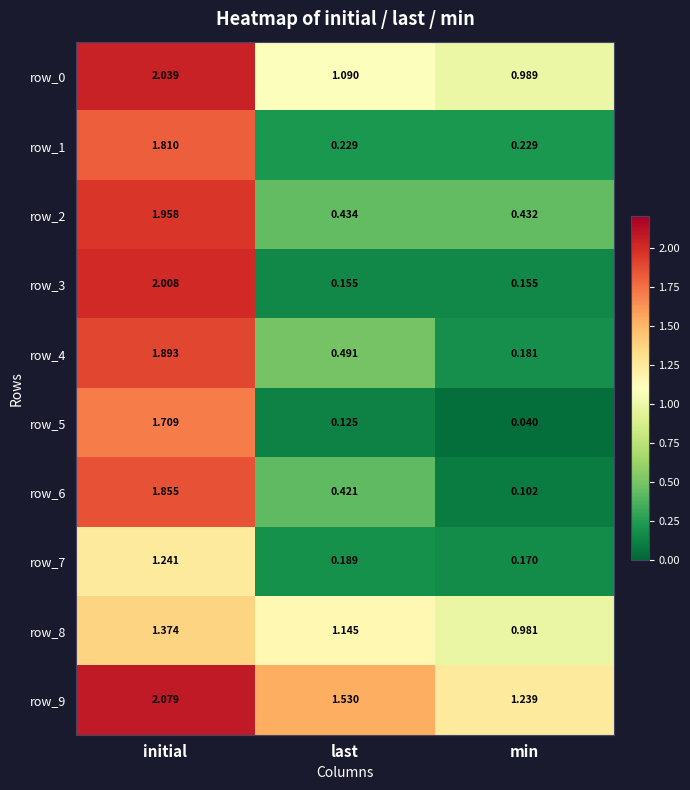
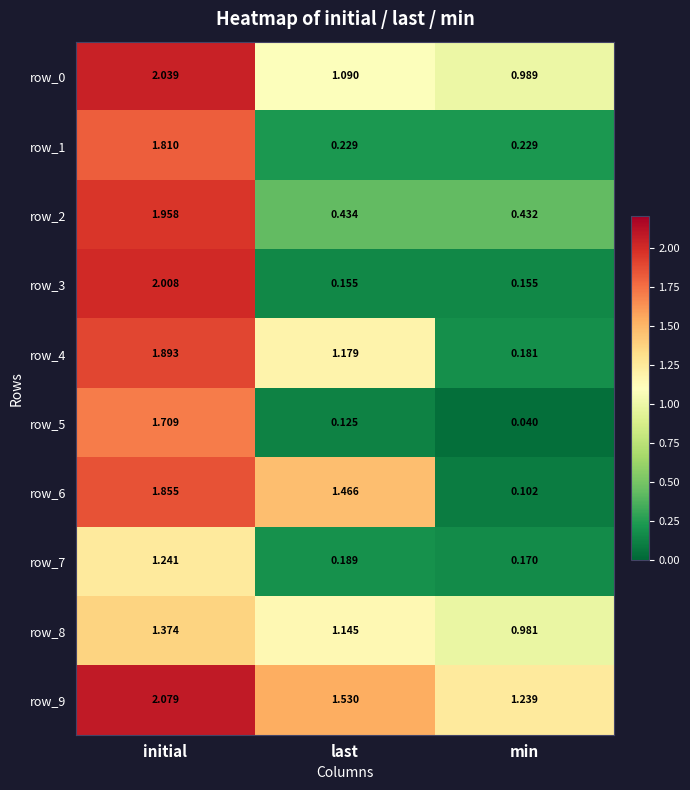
row_4, last: 0.491 -> 1.179
row_6, last: 0.421 -> 1.466
